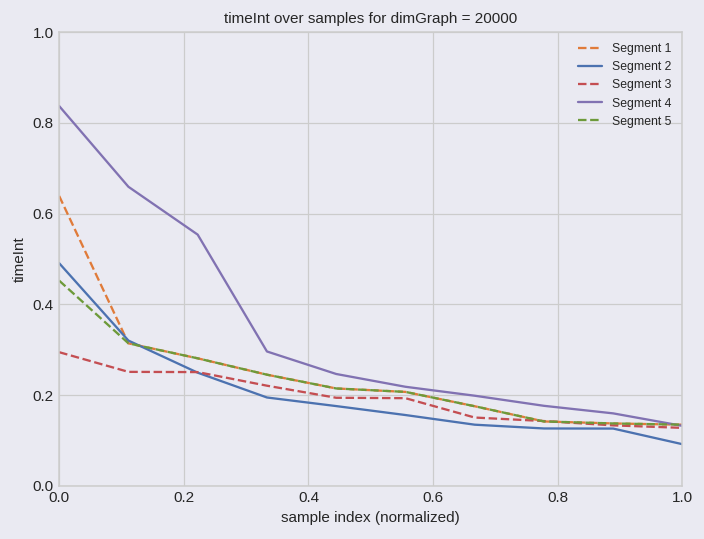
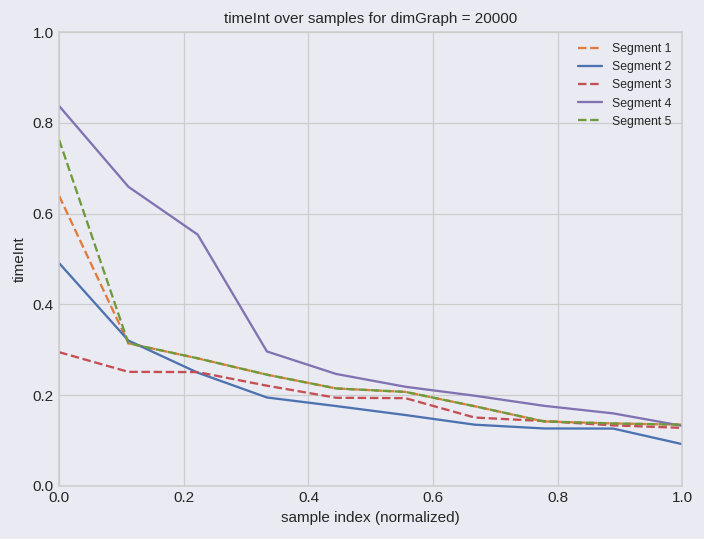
Segment 5, 0.0: 0.45 -> 0.76
